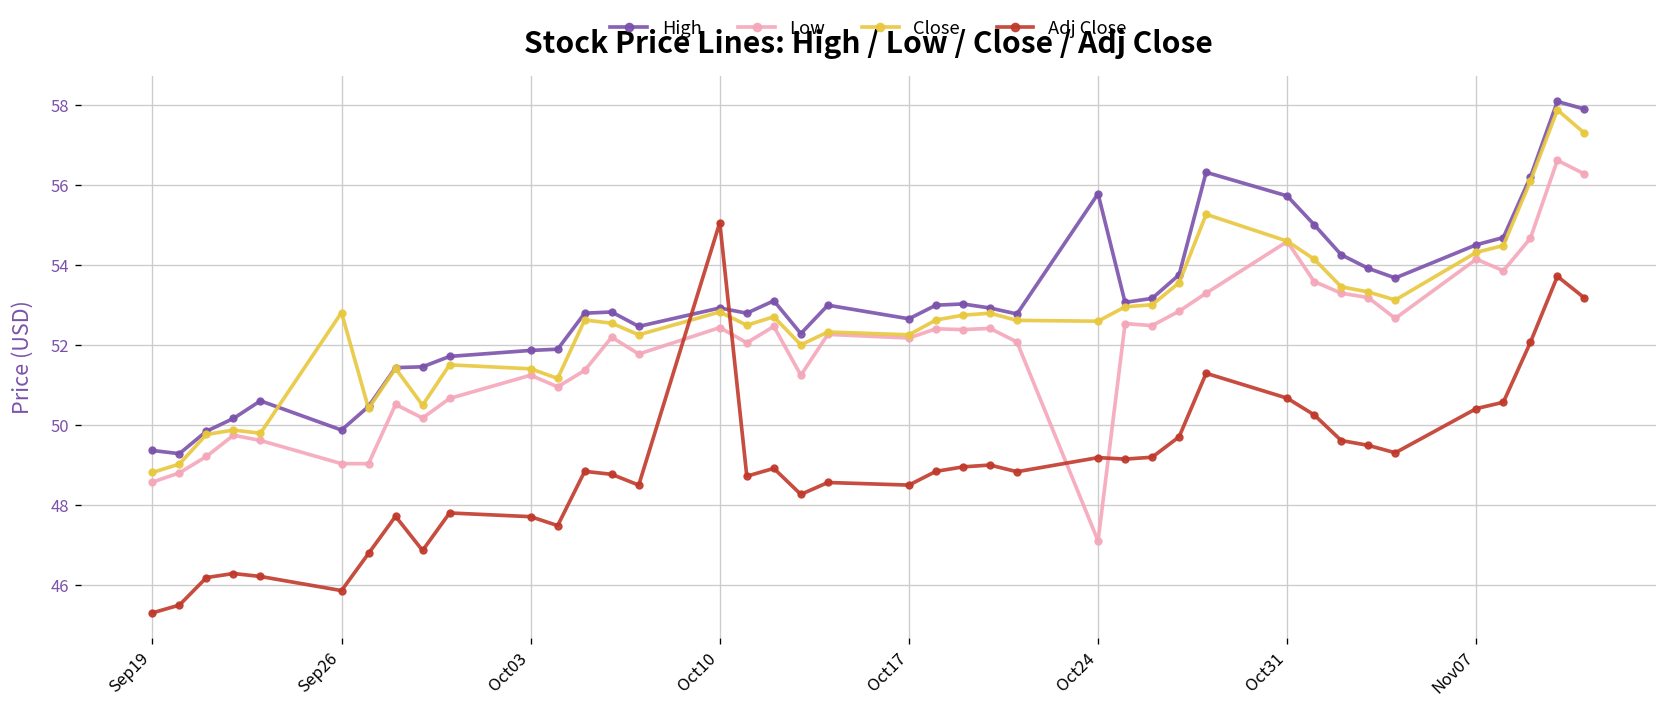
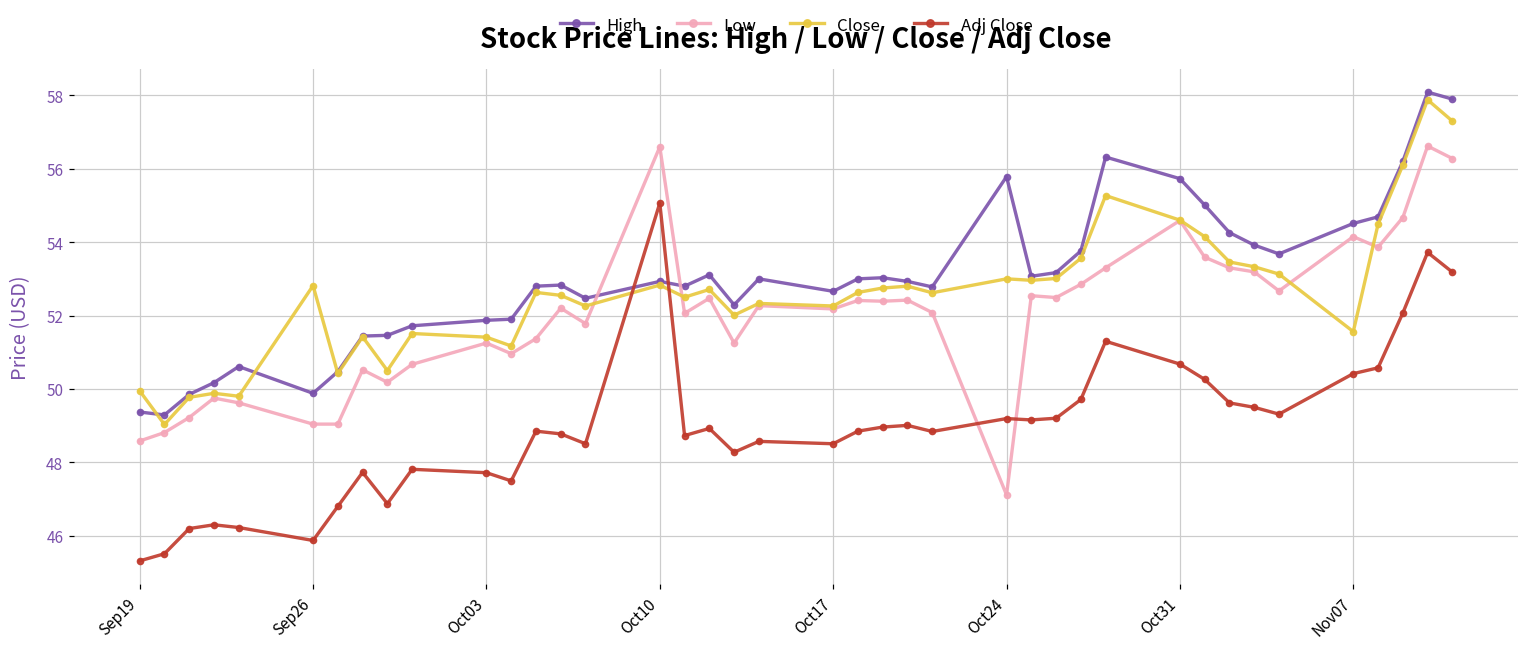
Close, Sep19: 48.8 -> 49.9
Low, Oct10: 52.4 -> 56.6
Close, Oct24: 52.6 -> 53.0
Close, Nov07: 54.3 -> 51.6
